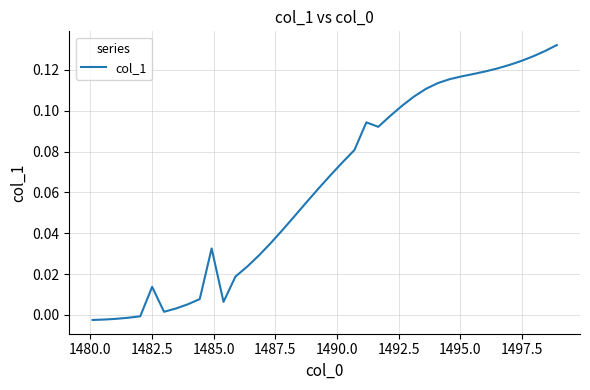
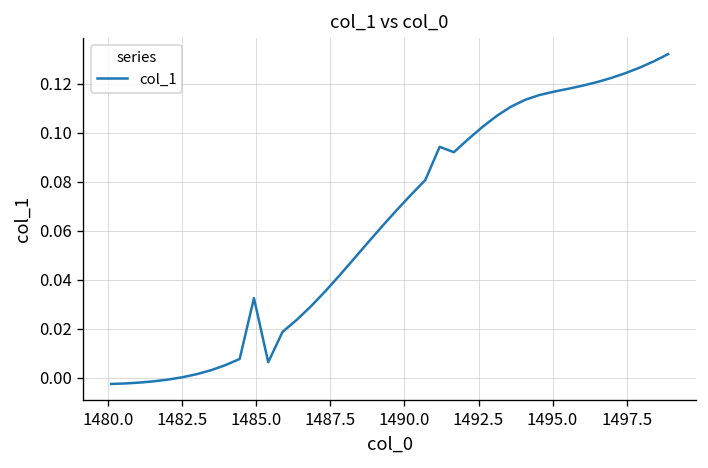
1482.5: 0.014 -> 0.000
